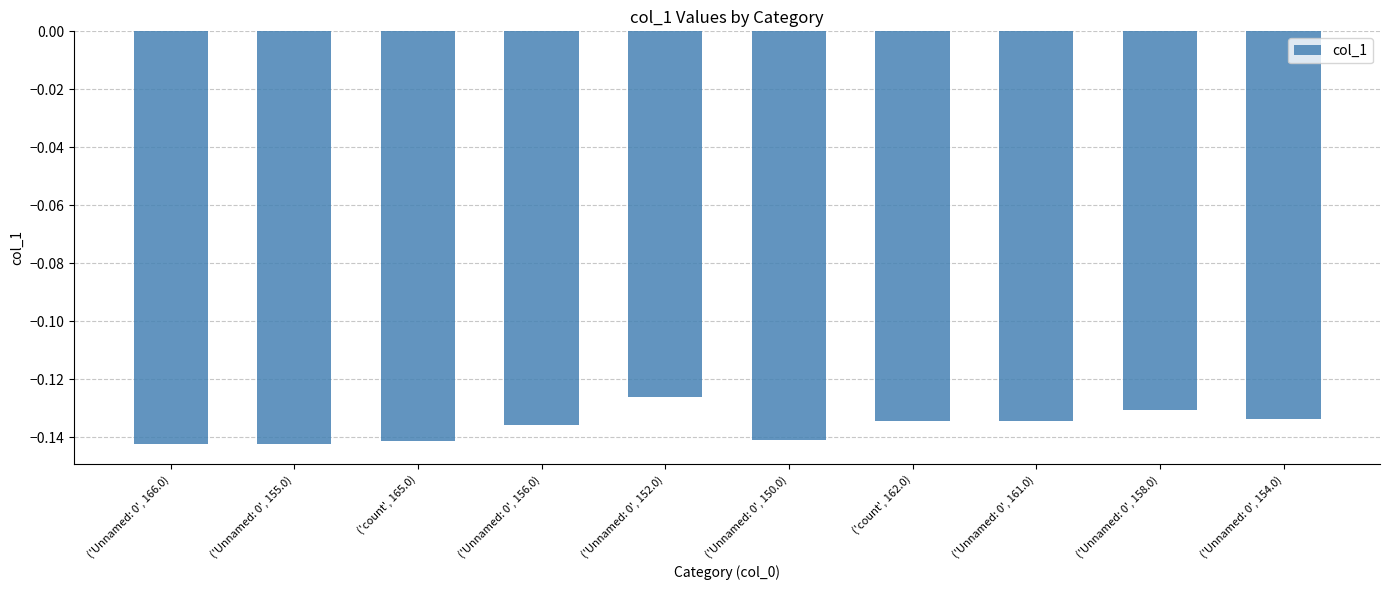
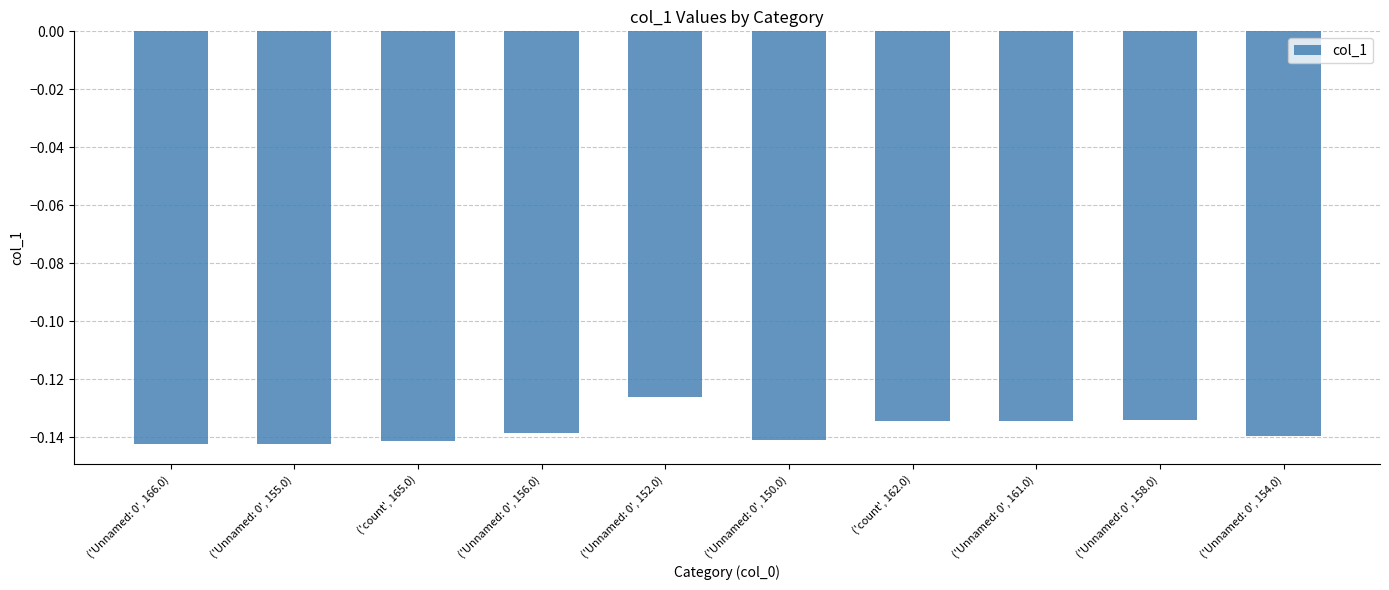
('Unnamed: 0', 156.0): -0.136 -> -0.139
('Unnamed: 0', 158.0): -0.131 -> -0.134
('Unnamed: 0', 154.0): -0.134 -> -0.140
